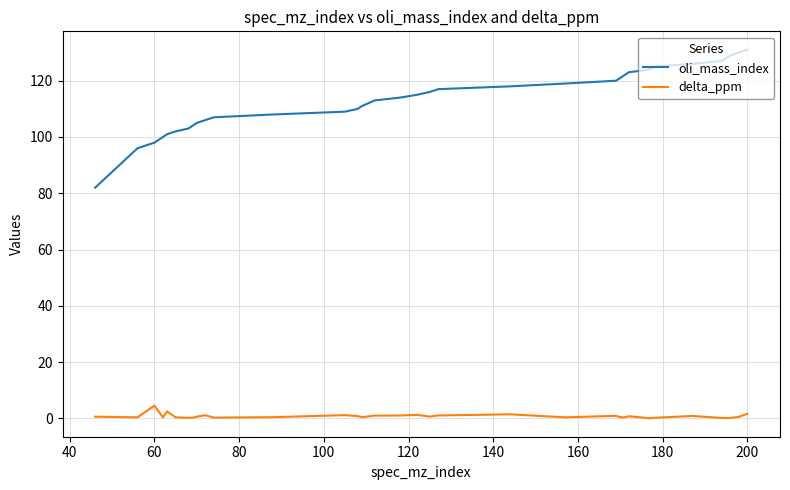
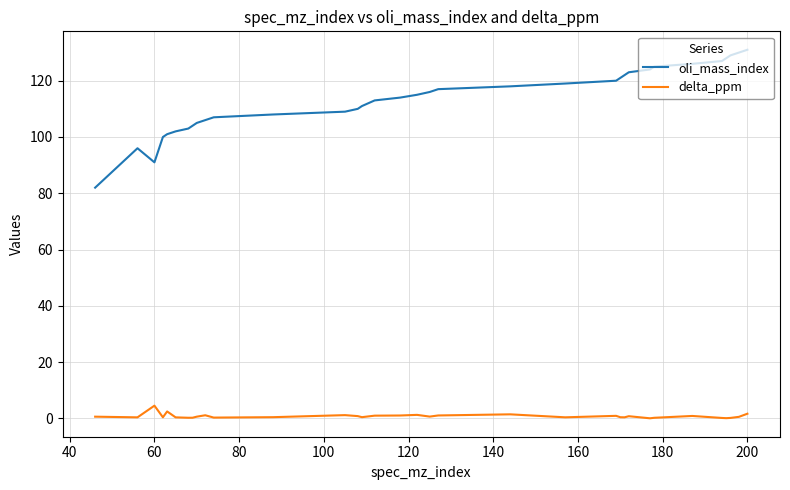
oli_mass_index, 60: 98 -> 91
